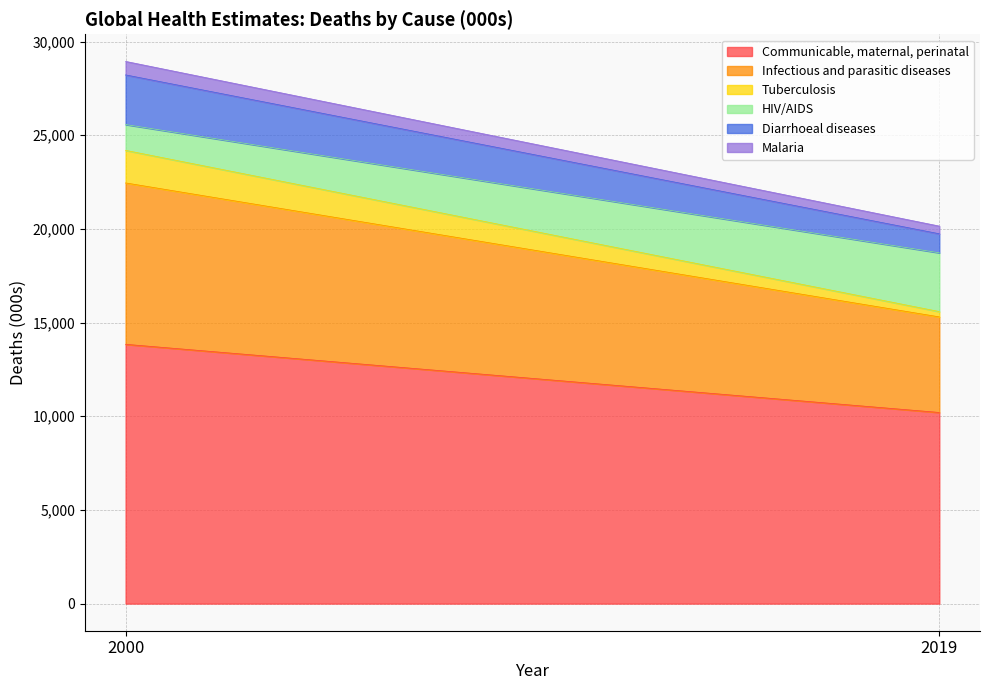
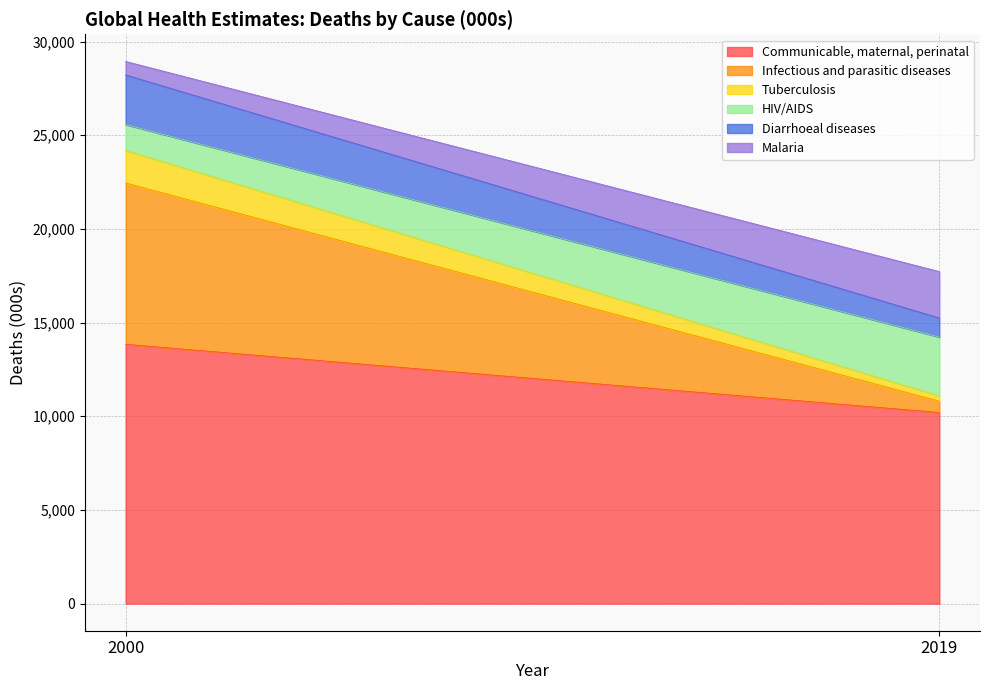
Infectious and parasitic diseases, 2019: 5,100 -> 600
Malaria, 2019: 400 -> 2,500
